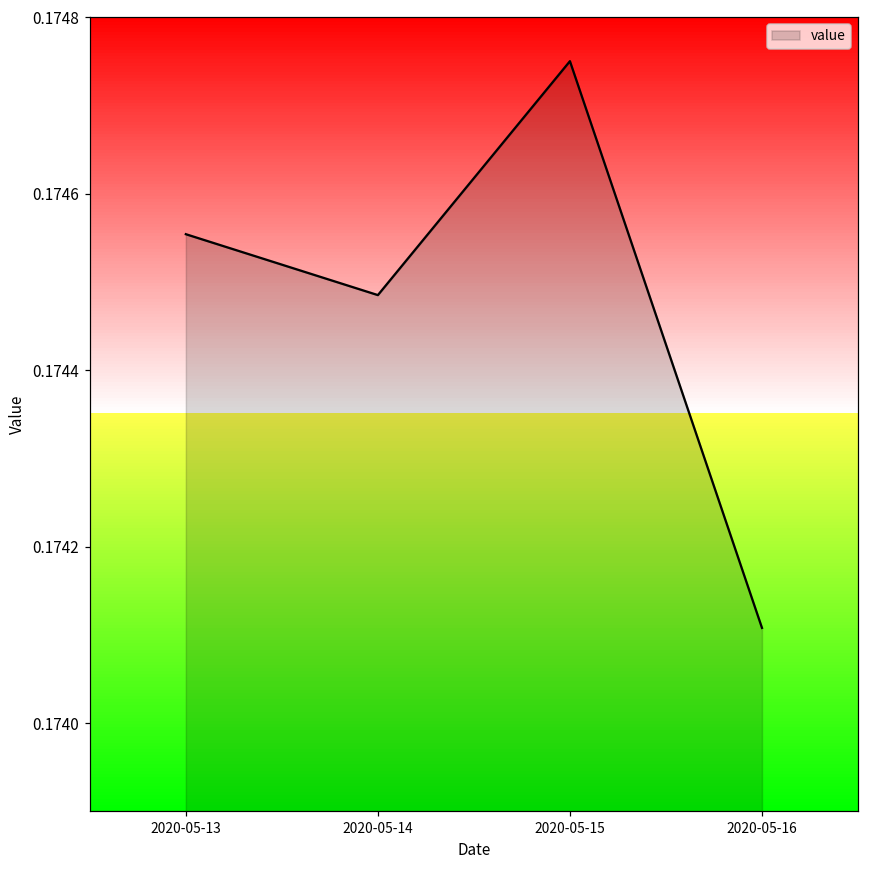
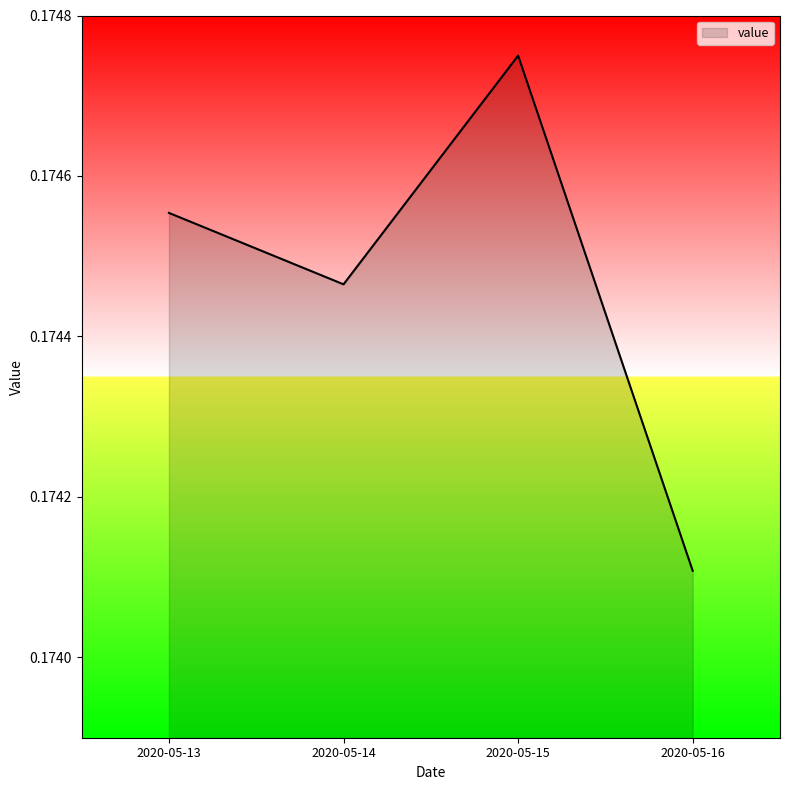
2020-05-14: 0.17449 -> 0.17447
